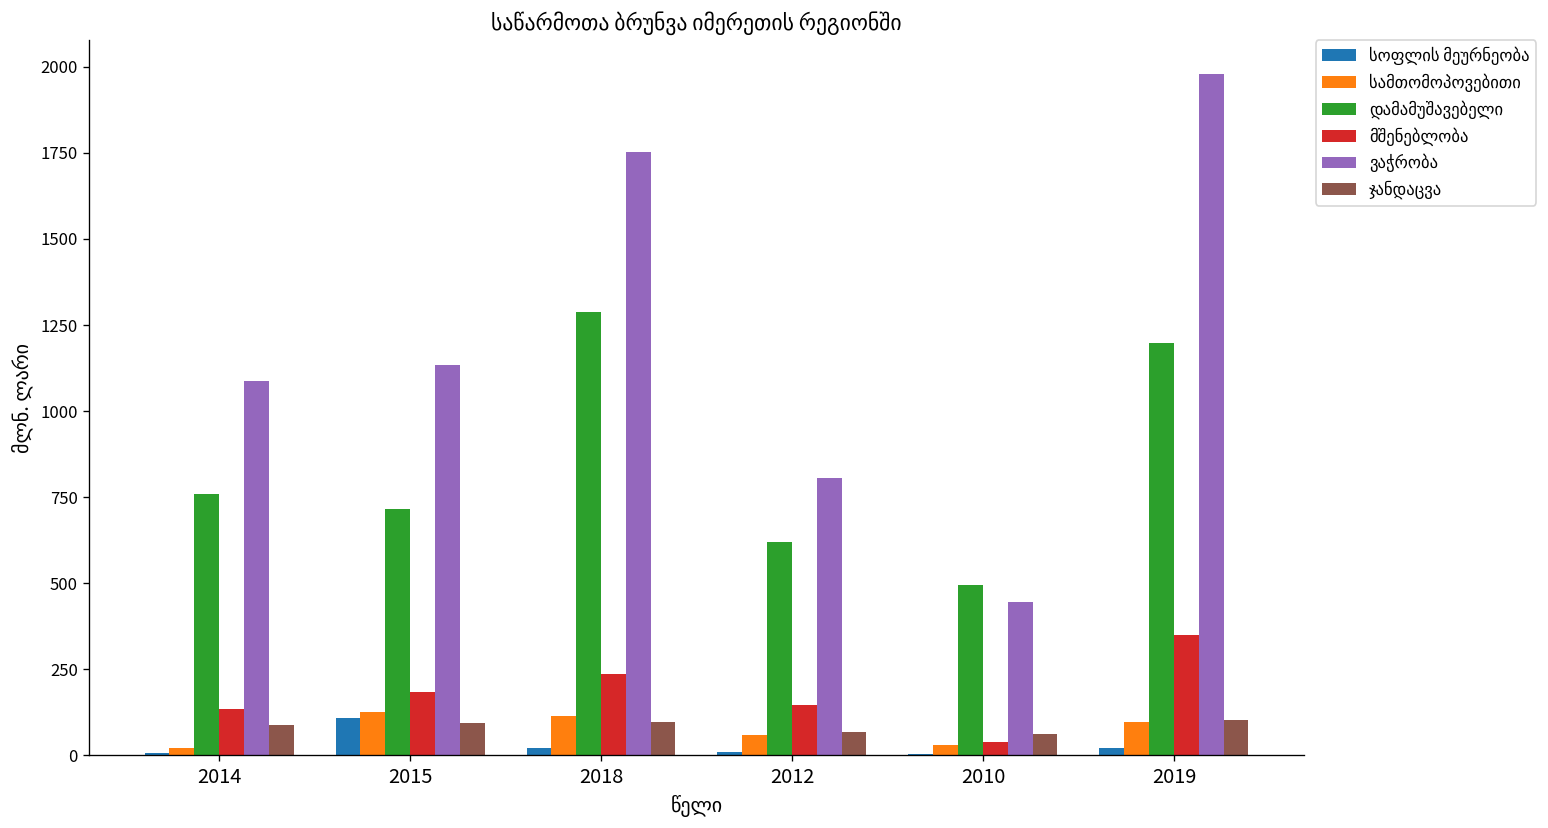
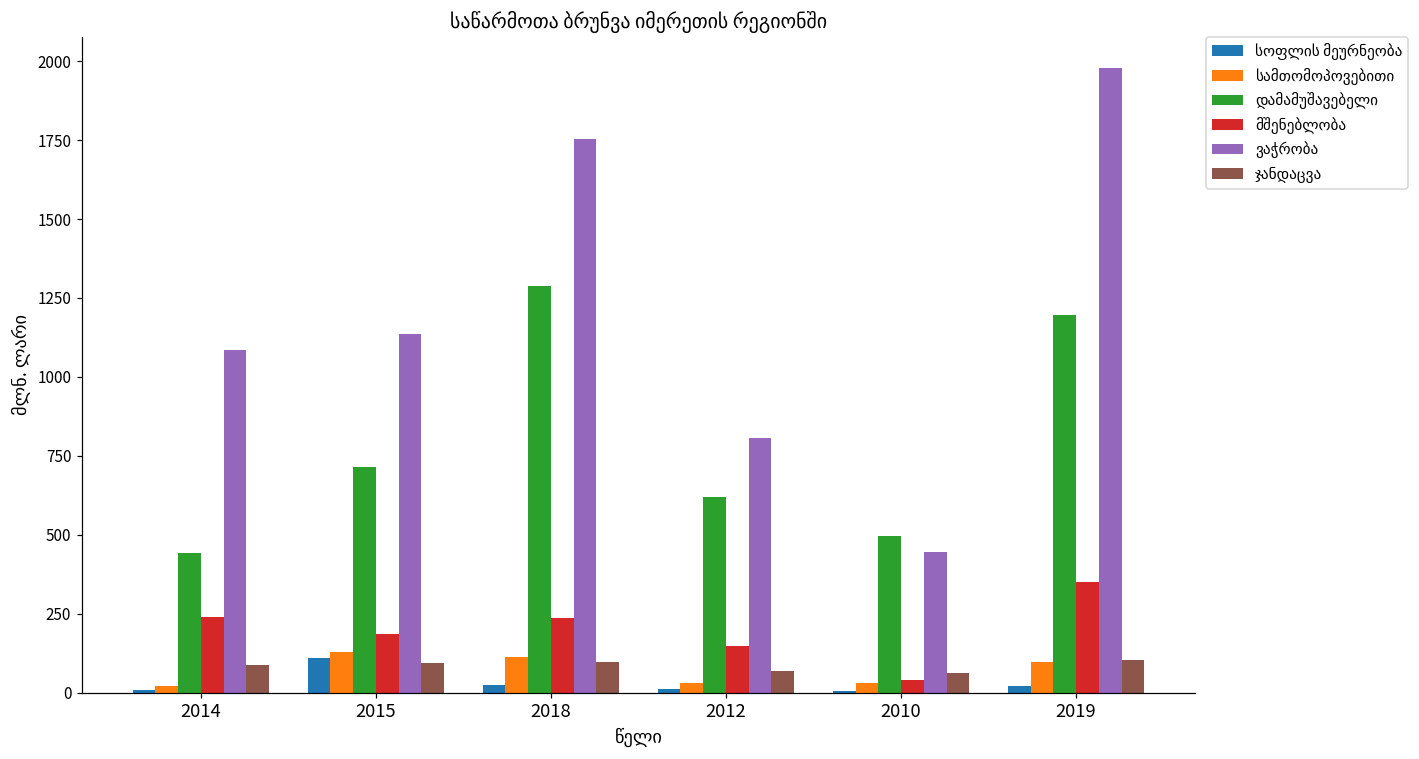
დამამუშავებელი, 2014: 760 -> 440
მშენებლობა, 2014: 130 -> 240
სამთომოპოვებითი, 2012: 60 -> 30
